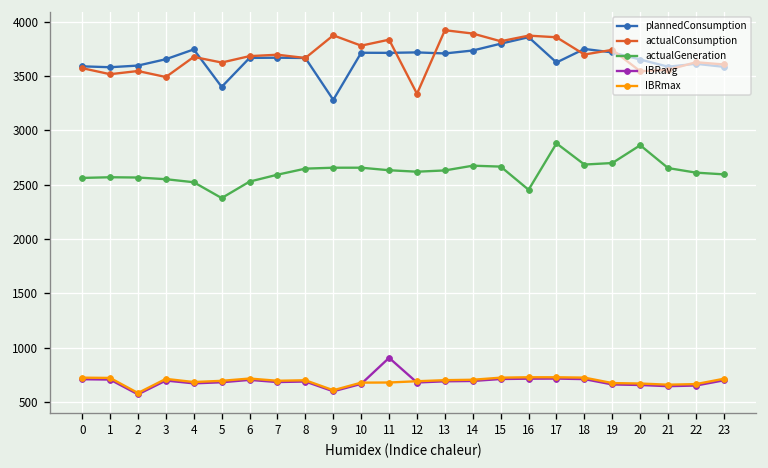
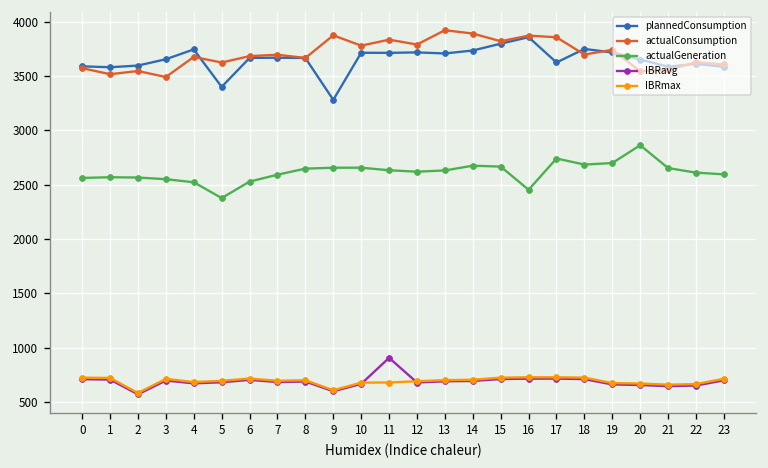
actualConsumption, 12: 3300 -> 3800
actualGeneration, 17: 2900 -> 2700
